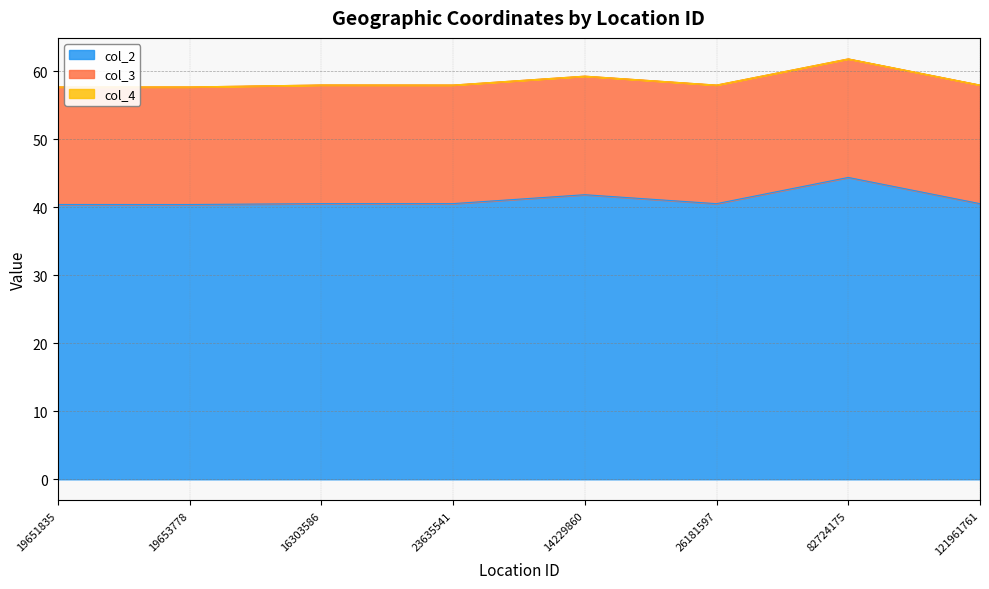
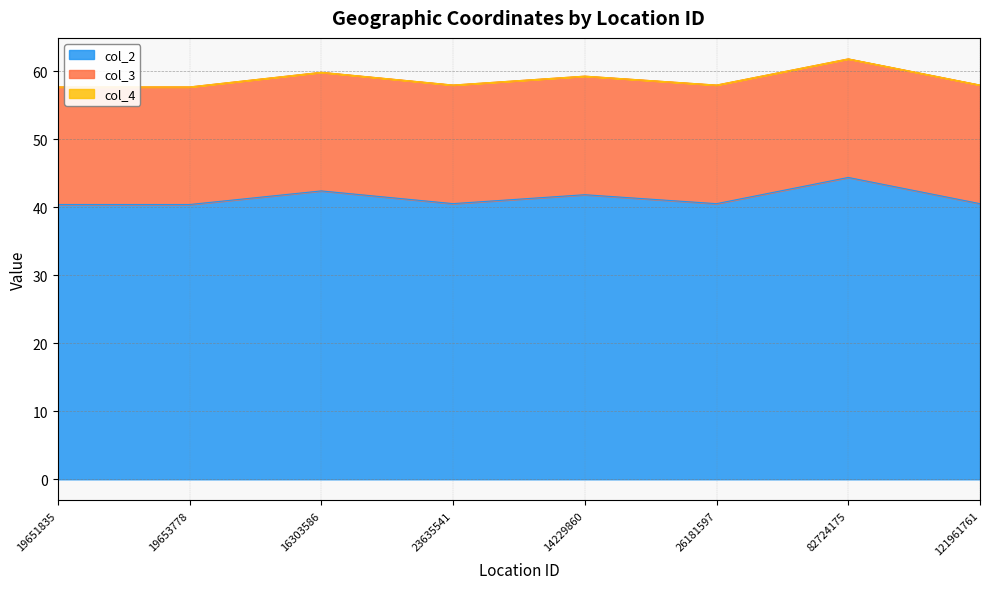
col_2, 16303586: 41 -> 42
